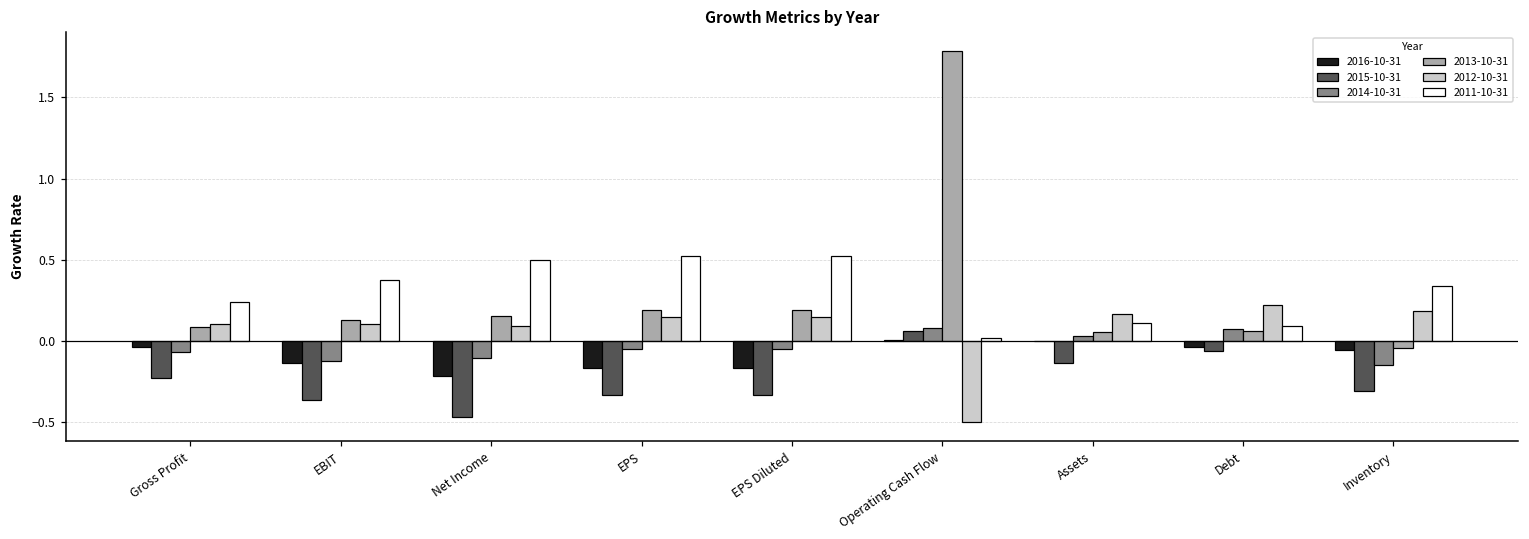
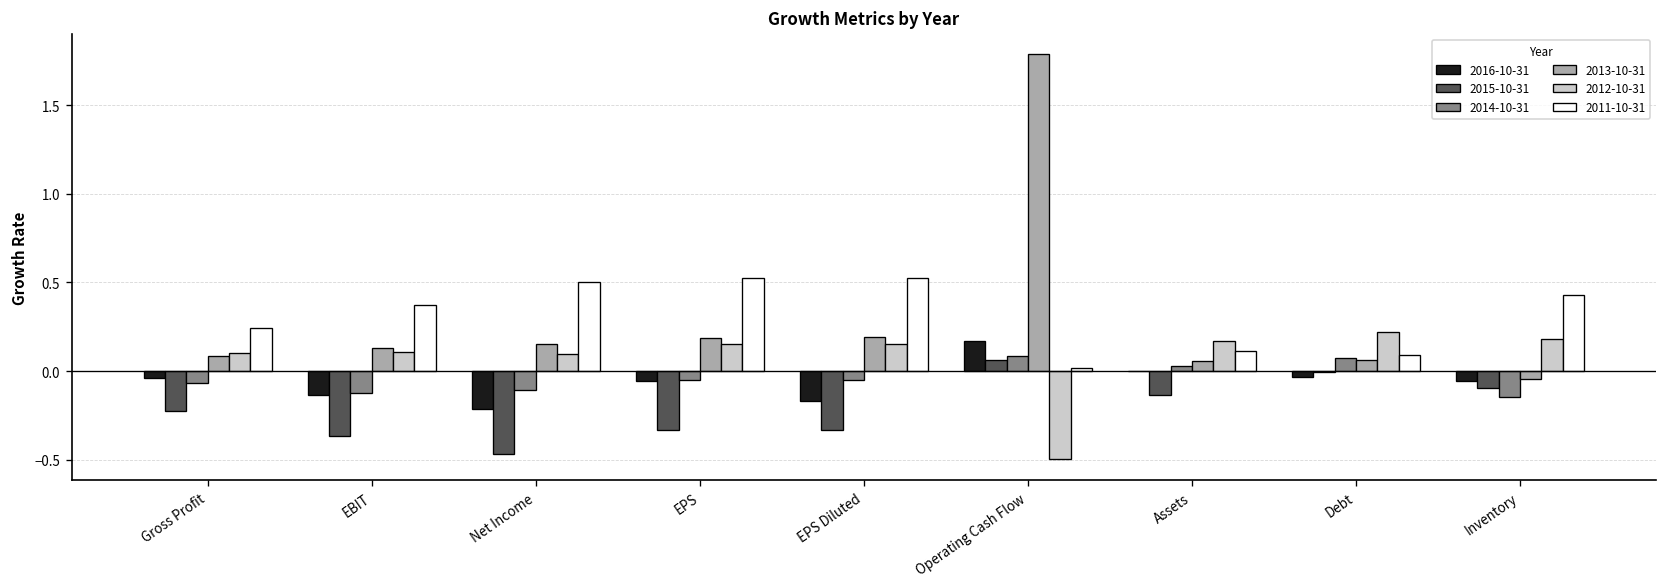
2016-10-31, EPS: -0.17 -> -0.06
2016-10-31, Operating Cash Flow: 0.01 -> 0.17
2015-10-31, Debt: -0.06 -> 0.00
2015-10-31, Inventory: -0.30 -> -0.09
2011-10-31, Inventory: 0.34 -> 0.43
